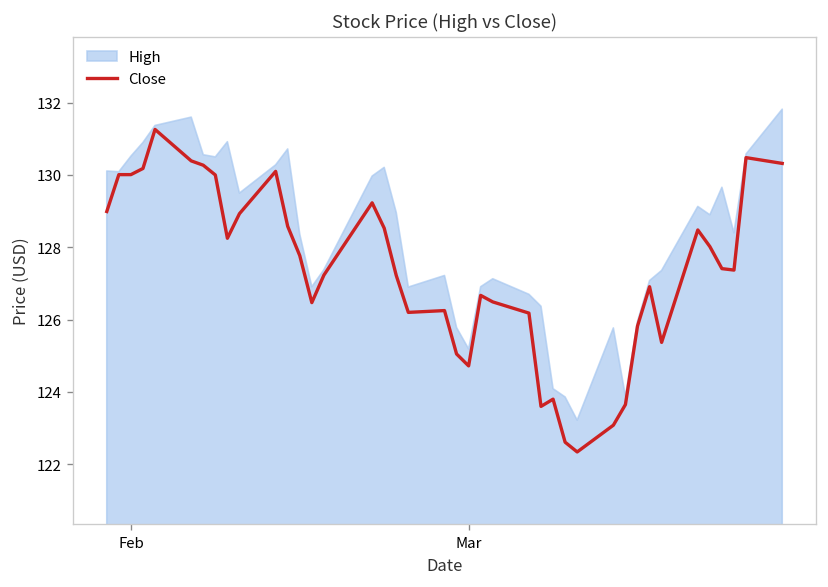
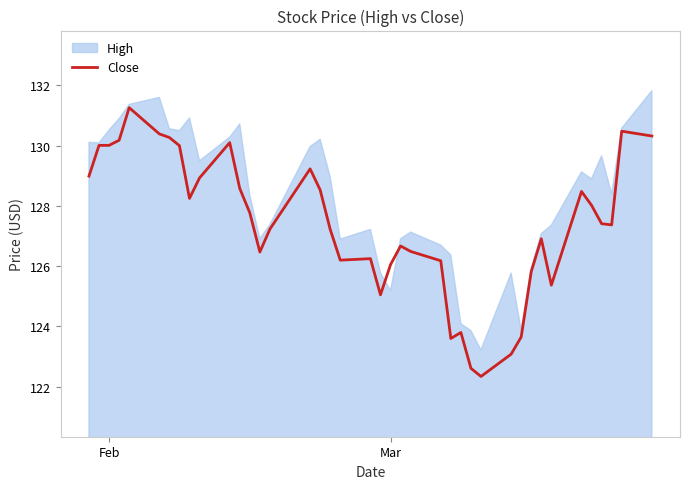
Close, Mar: 124.7 -> 126.1
